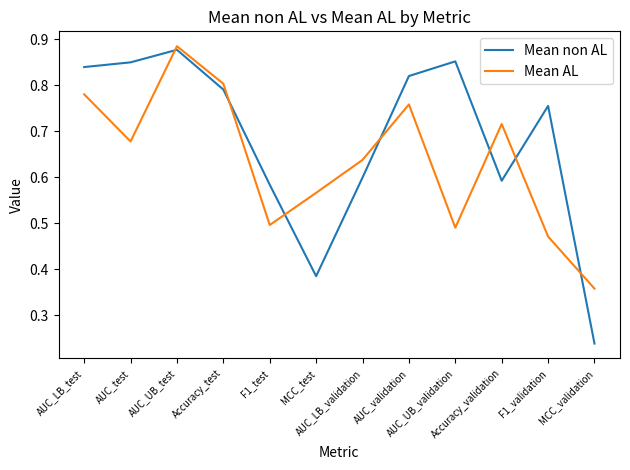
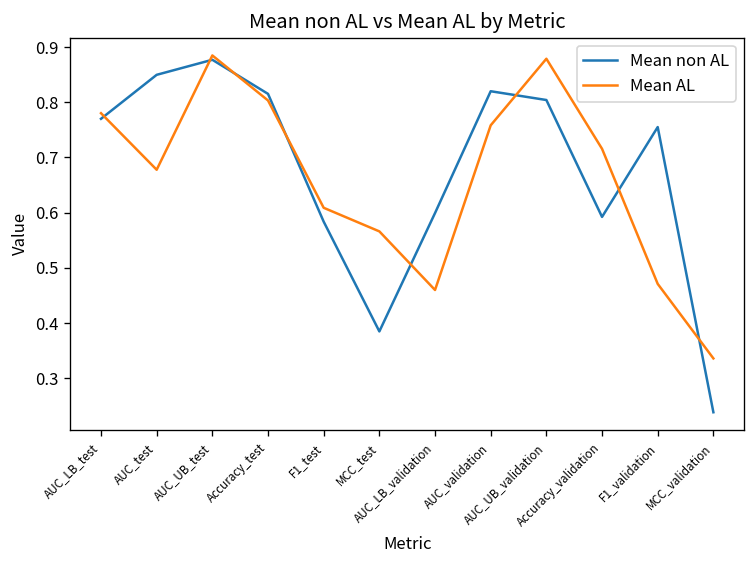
Mean non AL, AUC_LB_test: 0.84 -> 0.77
Mean non AL, Accuracy_test: 0.79 -> 0.82
Mean AL, F1_test: 0.50 -> 0.61
Mean AL, AUC_LB_validation: 0.64 -> 0.46
Mean non AL, AUC_UB_validation: 0.85 -> 0.80
Mean AL, AUC_UB_validation: 0.49 -> 0.88
Mean AL, MCC_validation: 0.36 -> 0.34
